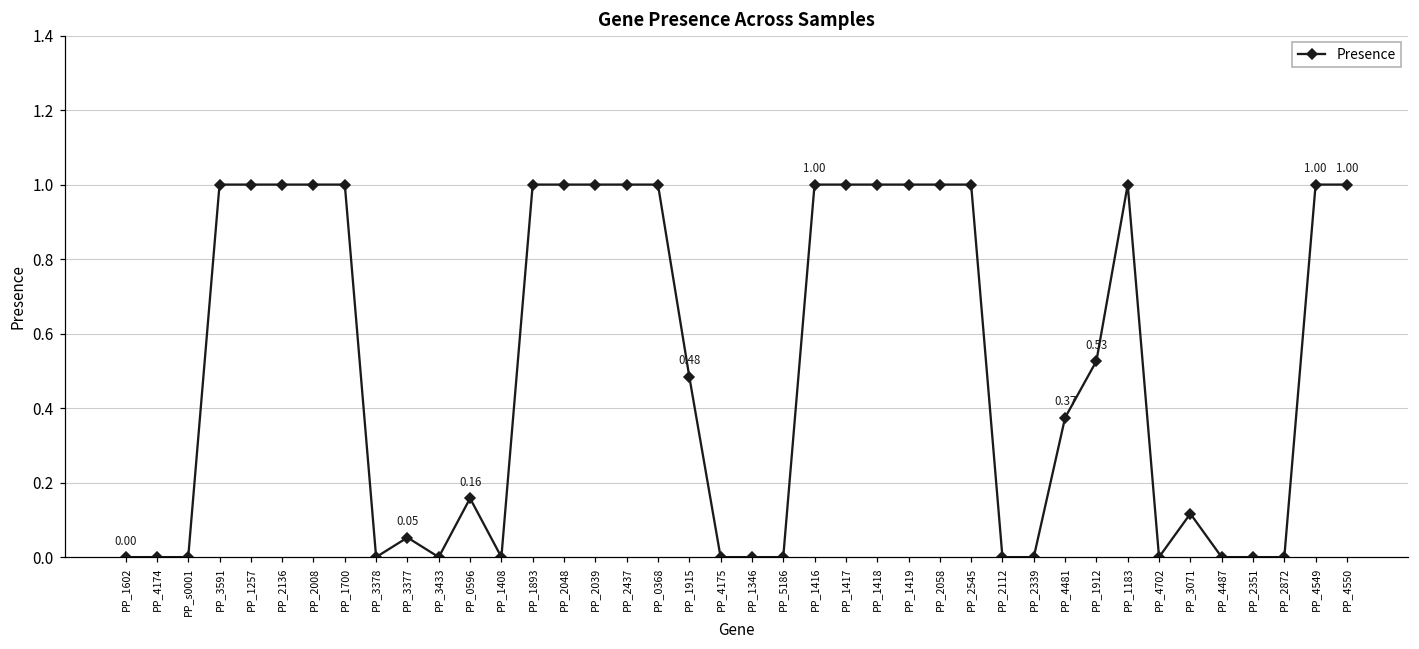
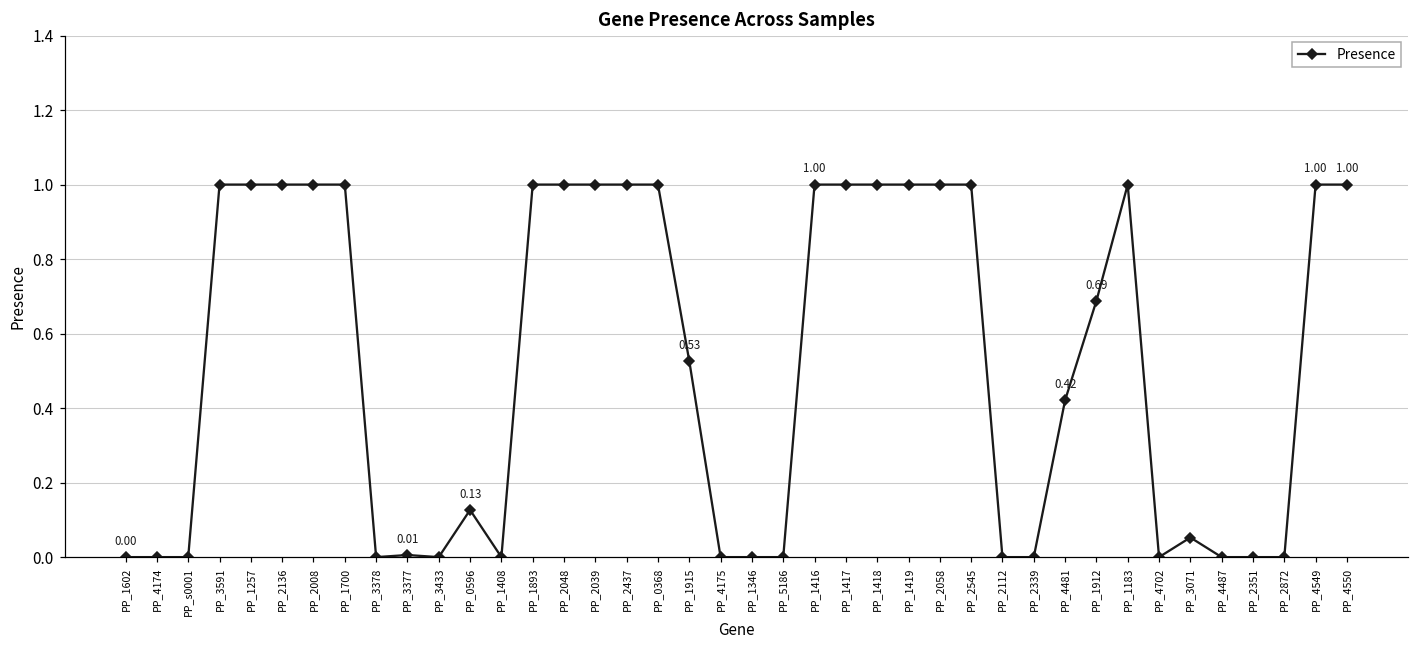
PP_3377: 0.05 -> 0.01
PP_0596: 0.16 -> 0.13
PP_1915: 0.48 -> 0.53
PP_4481: 0.37 -> 0.42
PP_1912: 0.53 -> 0.69
PP_3071: 0.12 -> 0.05
